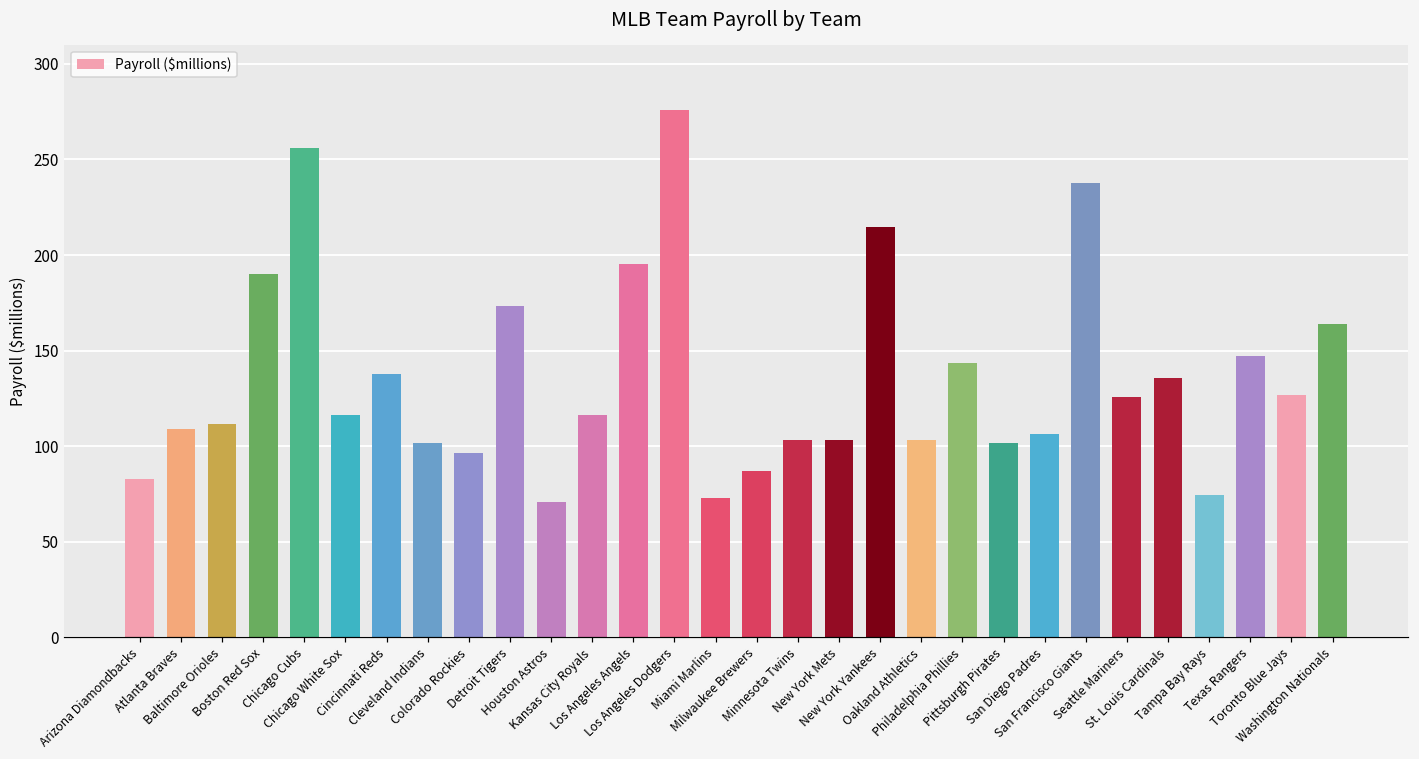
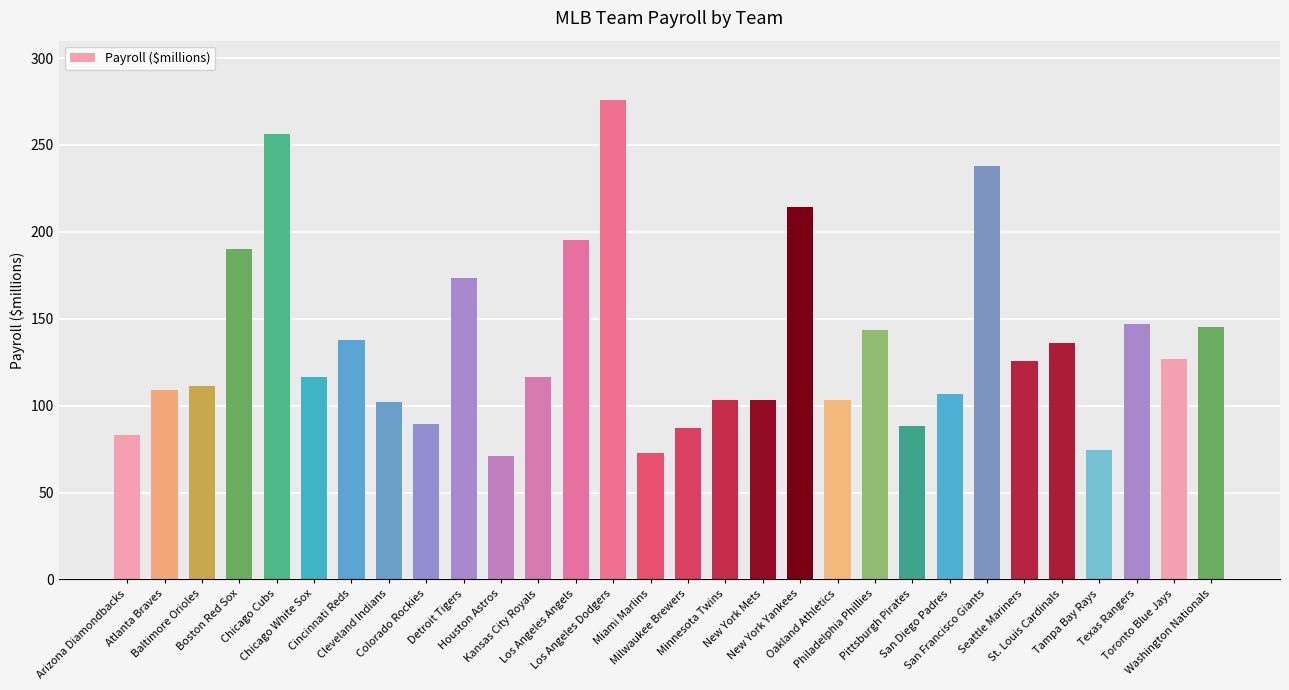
Colorado Rockies: 96 -> 89
Pittsburgh Pirates: 102 -> 88
Washington Nationals: 164 -> 145
